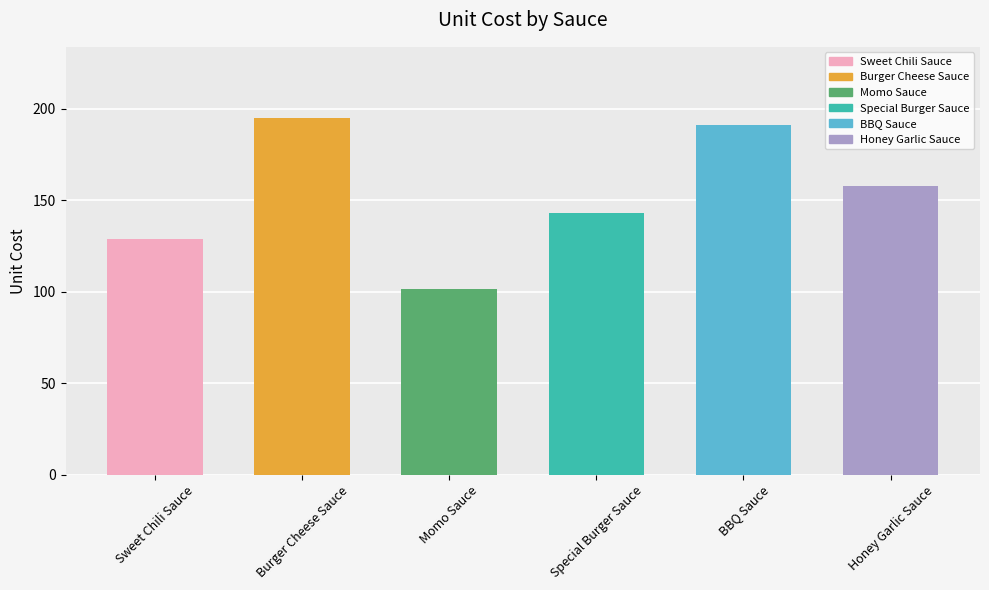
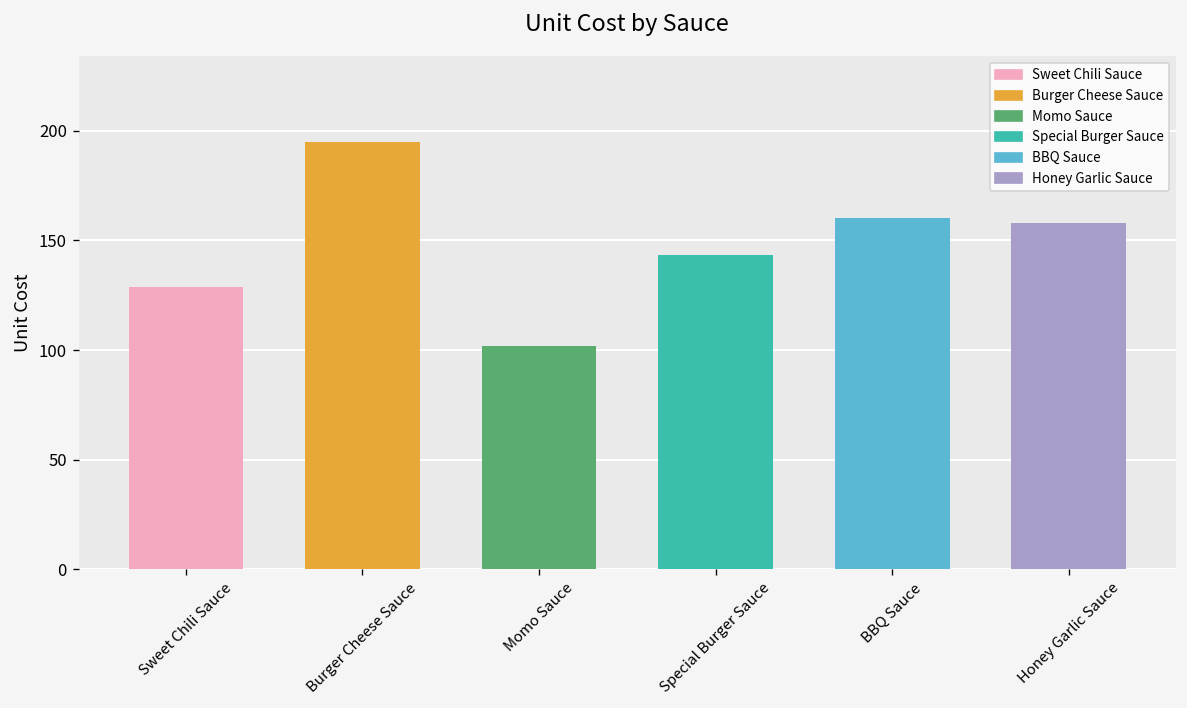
BBQ Sauce: 191 -> 160
